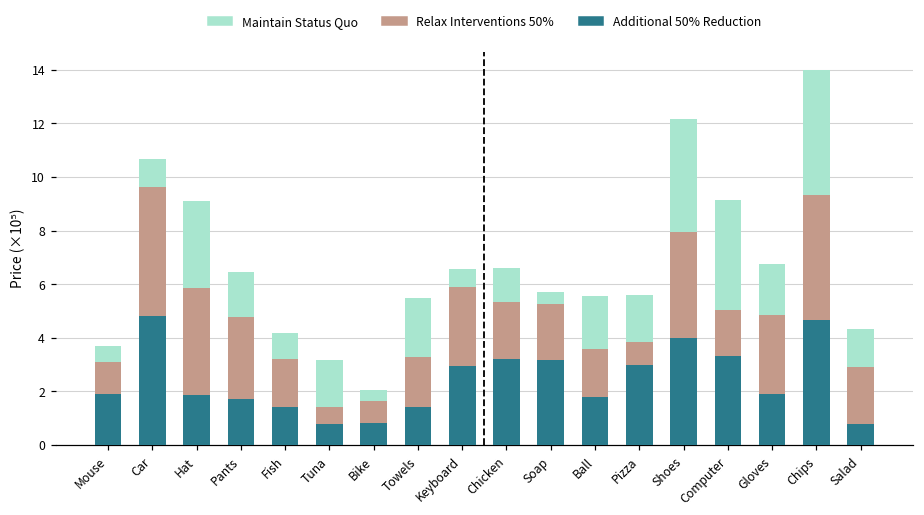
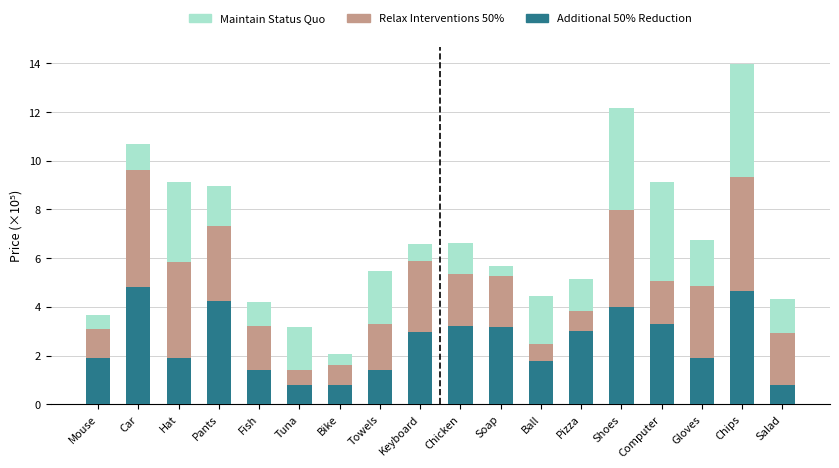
Additional 50% Reduction, Pants: 1.7 -> 4.2
Relax Interventions 50%, Ball: 1.8 -> 0.7
Maintain Status Quo, Pizza: 1.8 -> 1.3
